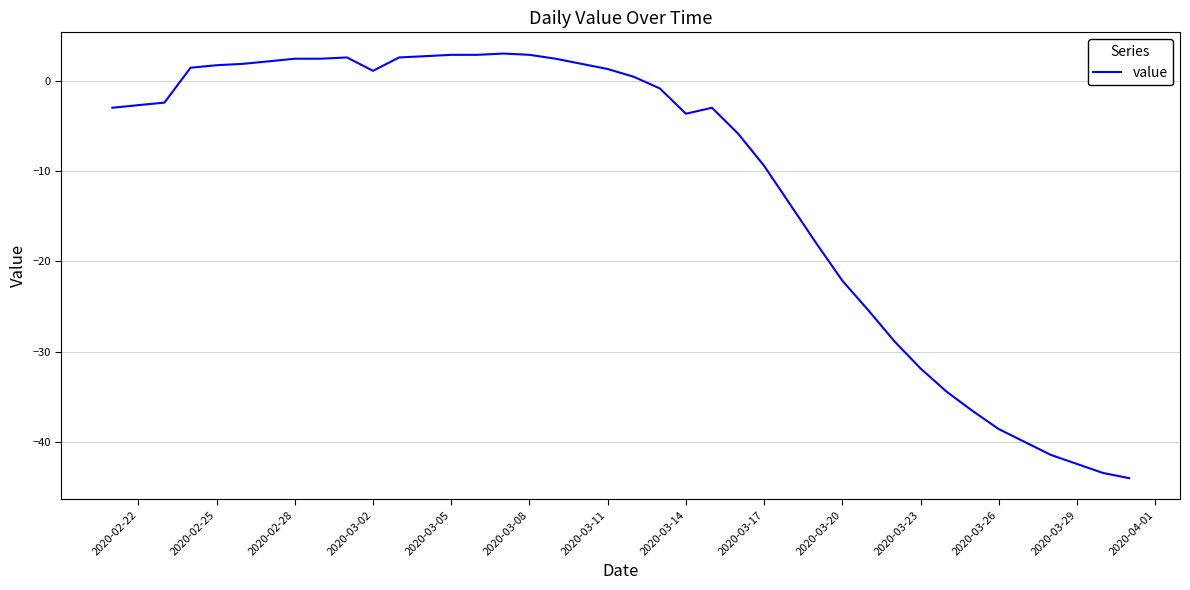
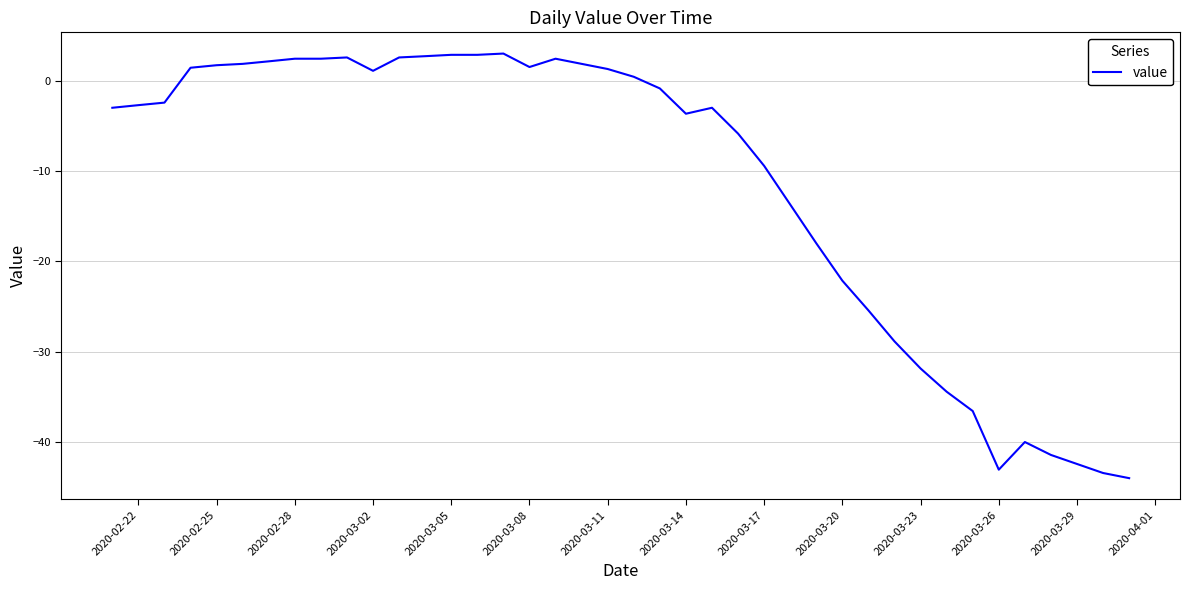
2020-03-08: 3 -> 2
2020-03-26: -39 -> -43
